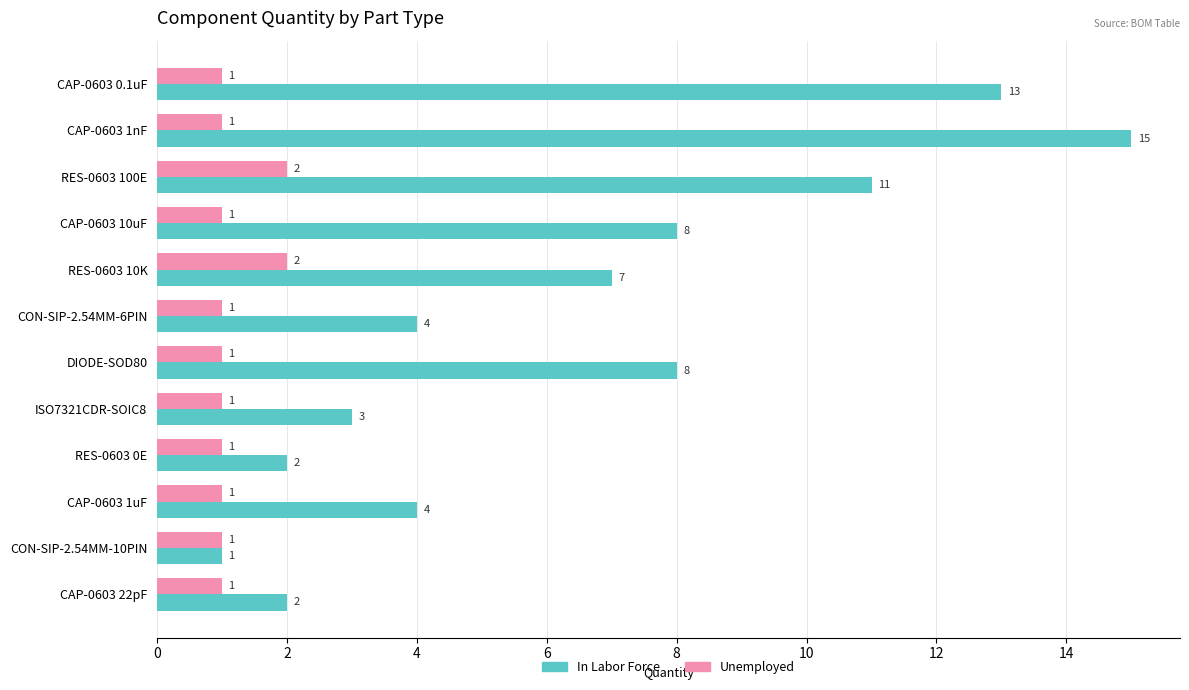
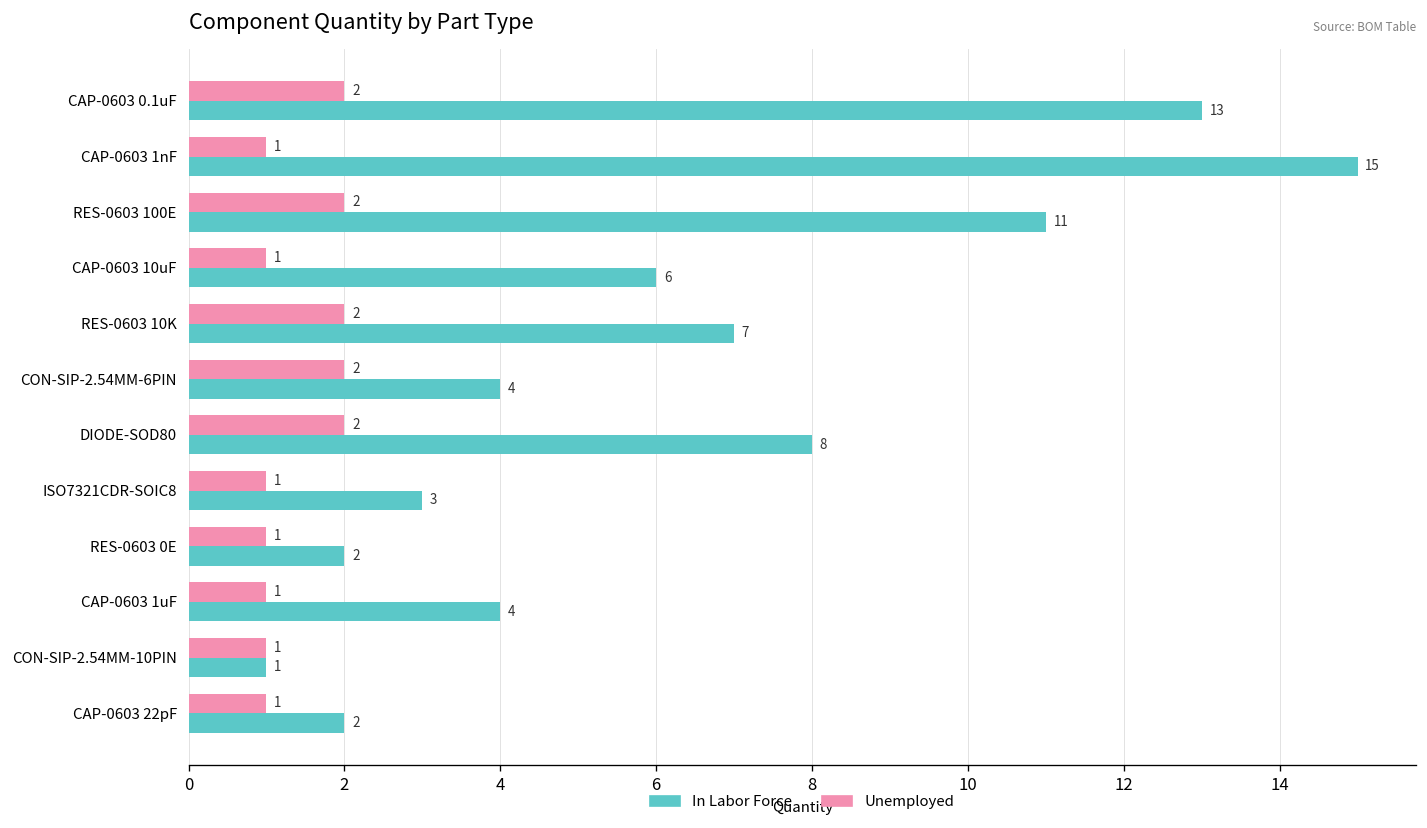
Unemployed, CAP-0603 0.1uF: 1 -> 2
In Labor Force, CAP-0603 10uF: 8 -> 6
Unemployed, CON-SIP-2.54MM-6PIN: 1 -> 2
Unemployed, DIODE-SOD80: 1 -> 2
